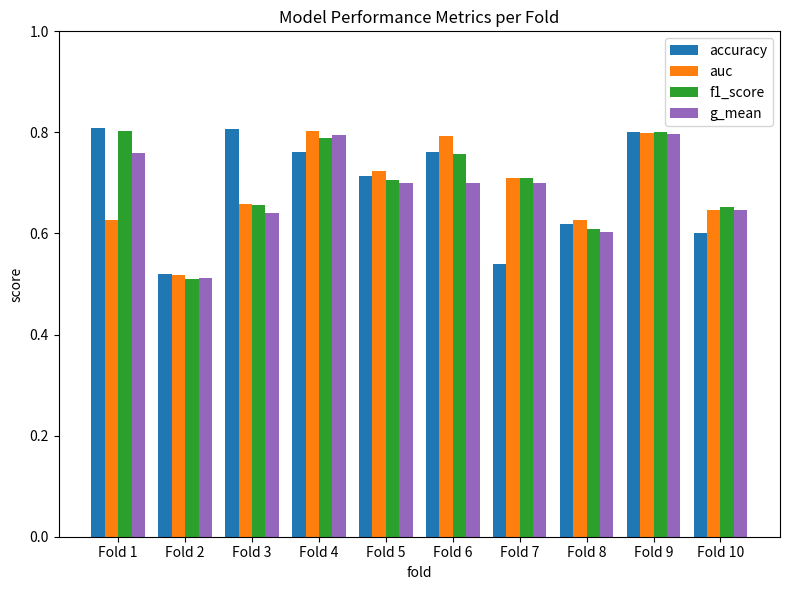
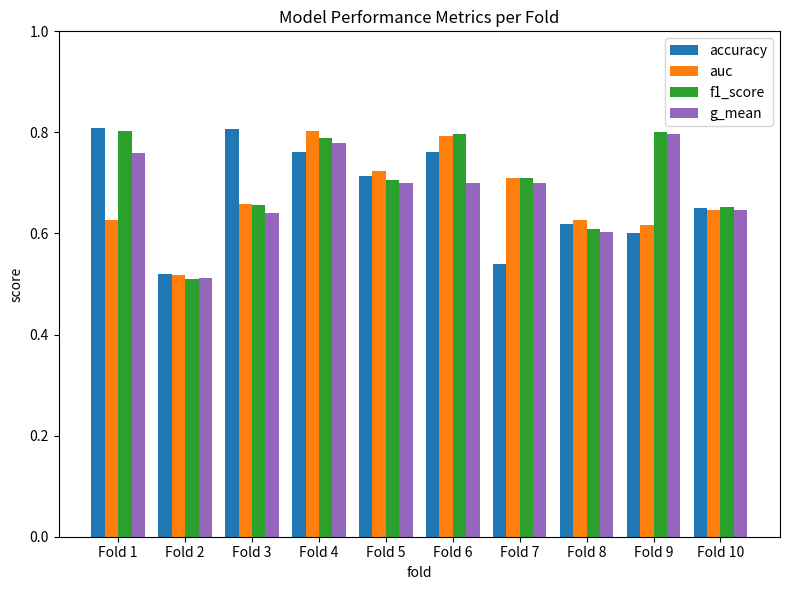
g_mean, Fold 4: 0.79 -> 0.78
f1_score, Fold 6: 0.76 -> 0.80
accuracy, Fold 9: 0.8 -> 0.6
auc, Fold 9: 0.80 -> 0.62
accuracy, Fold 10: 0.60 -> 0.65
